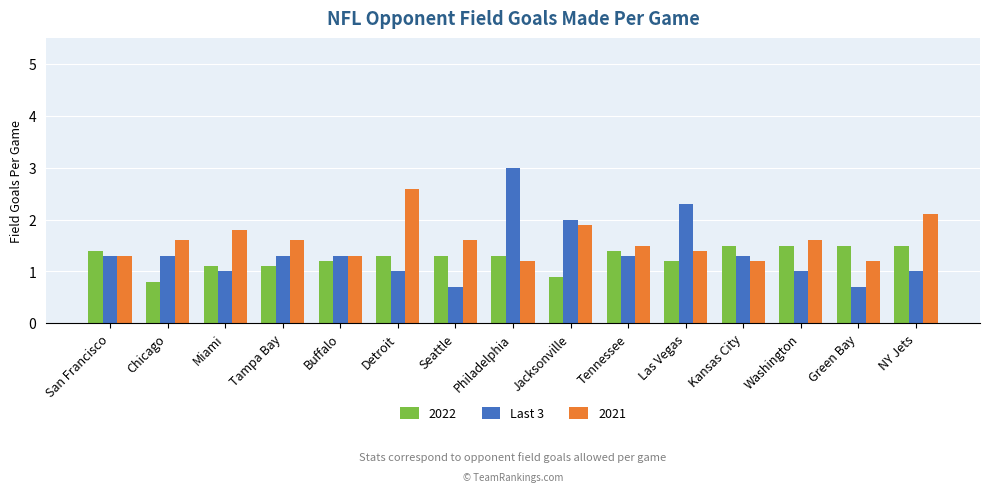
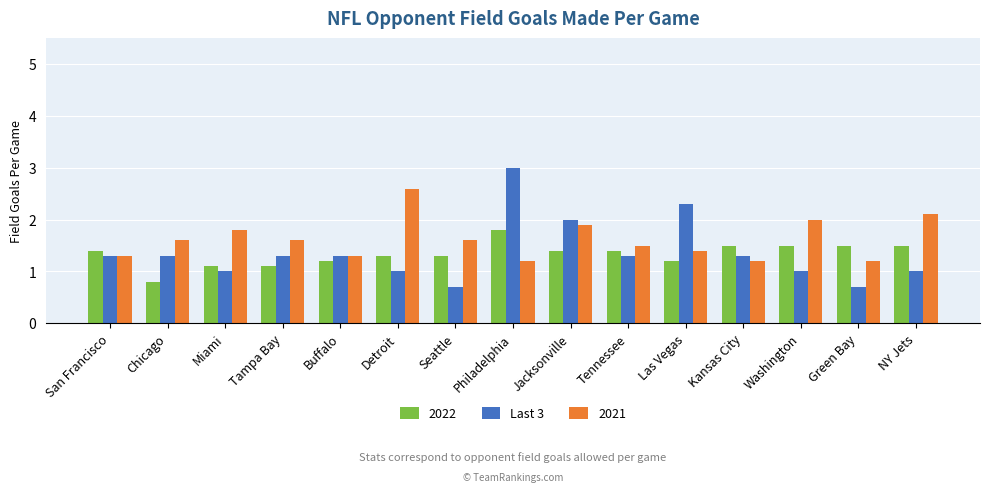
2022, Philadelphia: 1.3 -> 1.8
2022, Jacksonville: 0.9 -> 1.4
2021, Washington: 1.6 -> 2.0
